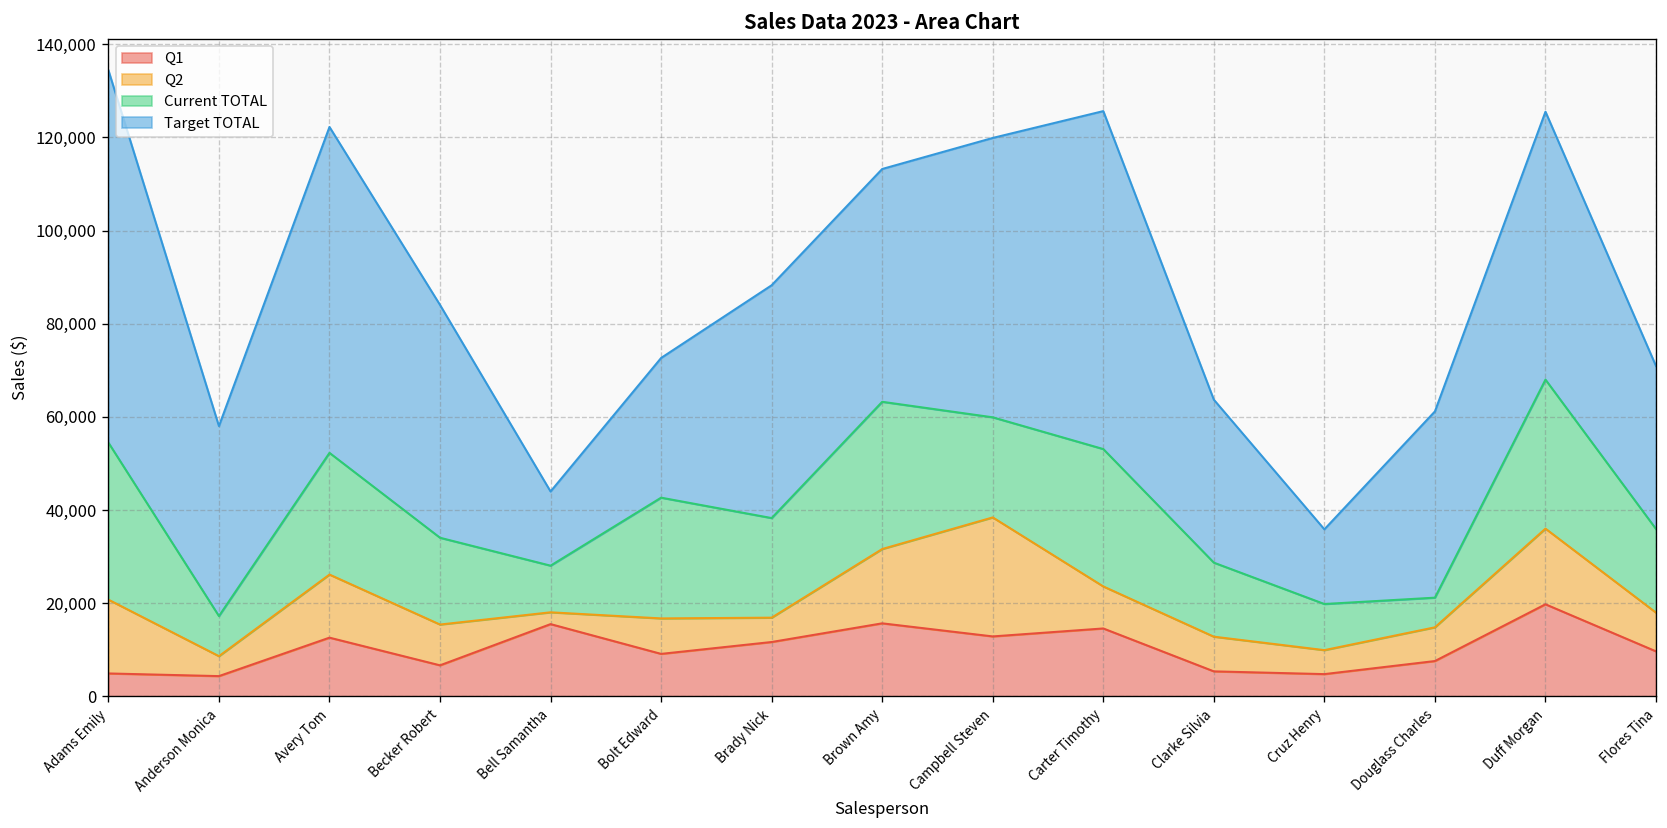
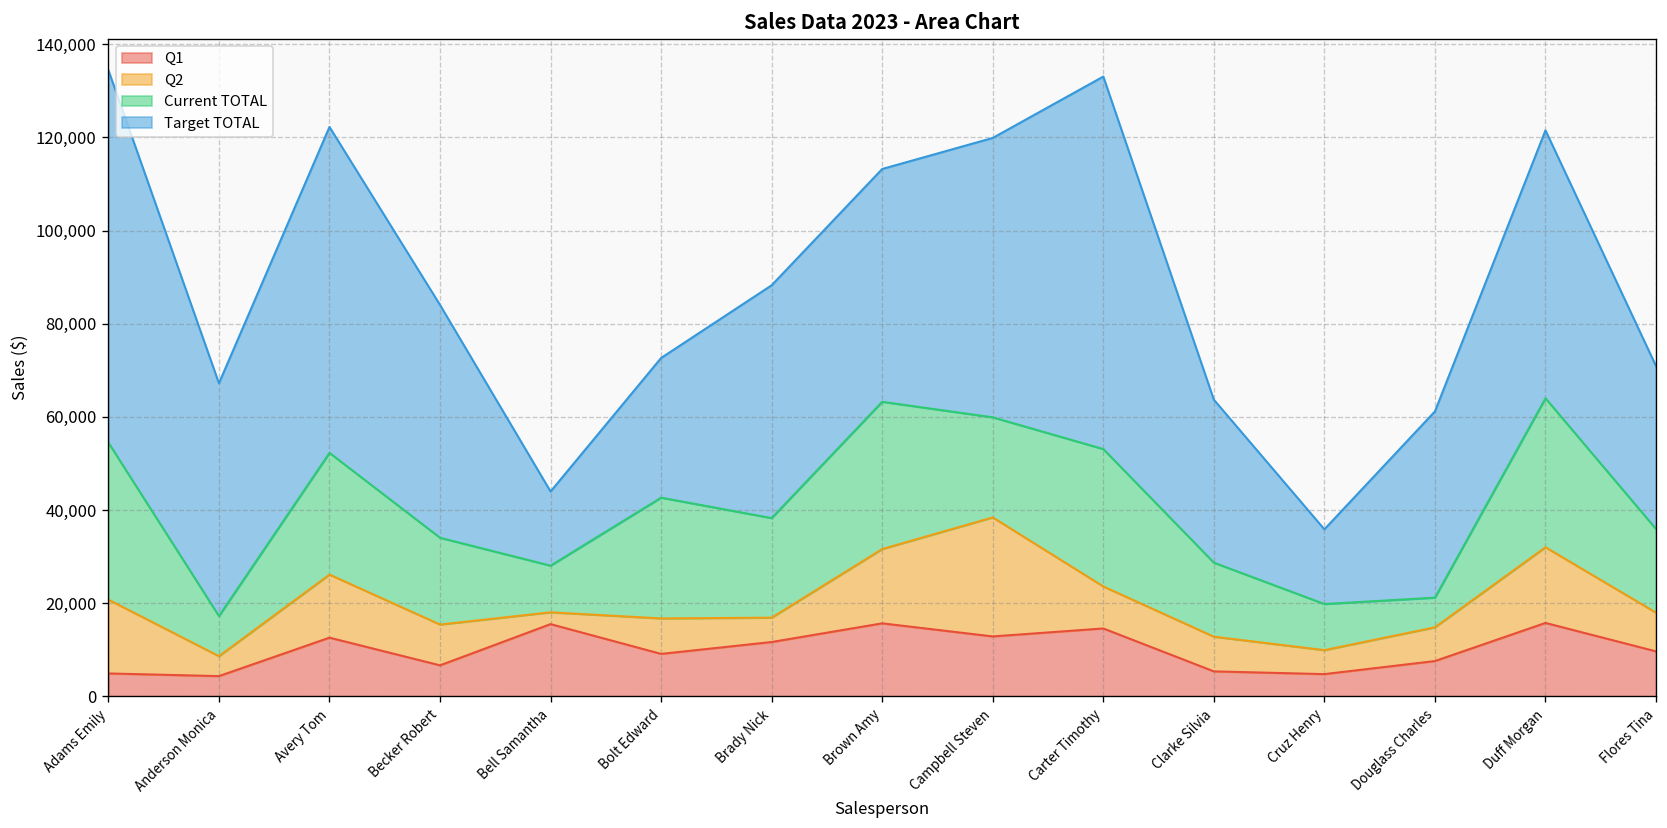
Target TOTAL, Anderson Monica: 41,000 -> 50,000
Target TOTAL, Carter Timothy: 73,000 -> 80,000
Q1, Duff Morgan: 20,000 -> 16,000
